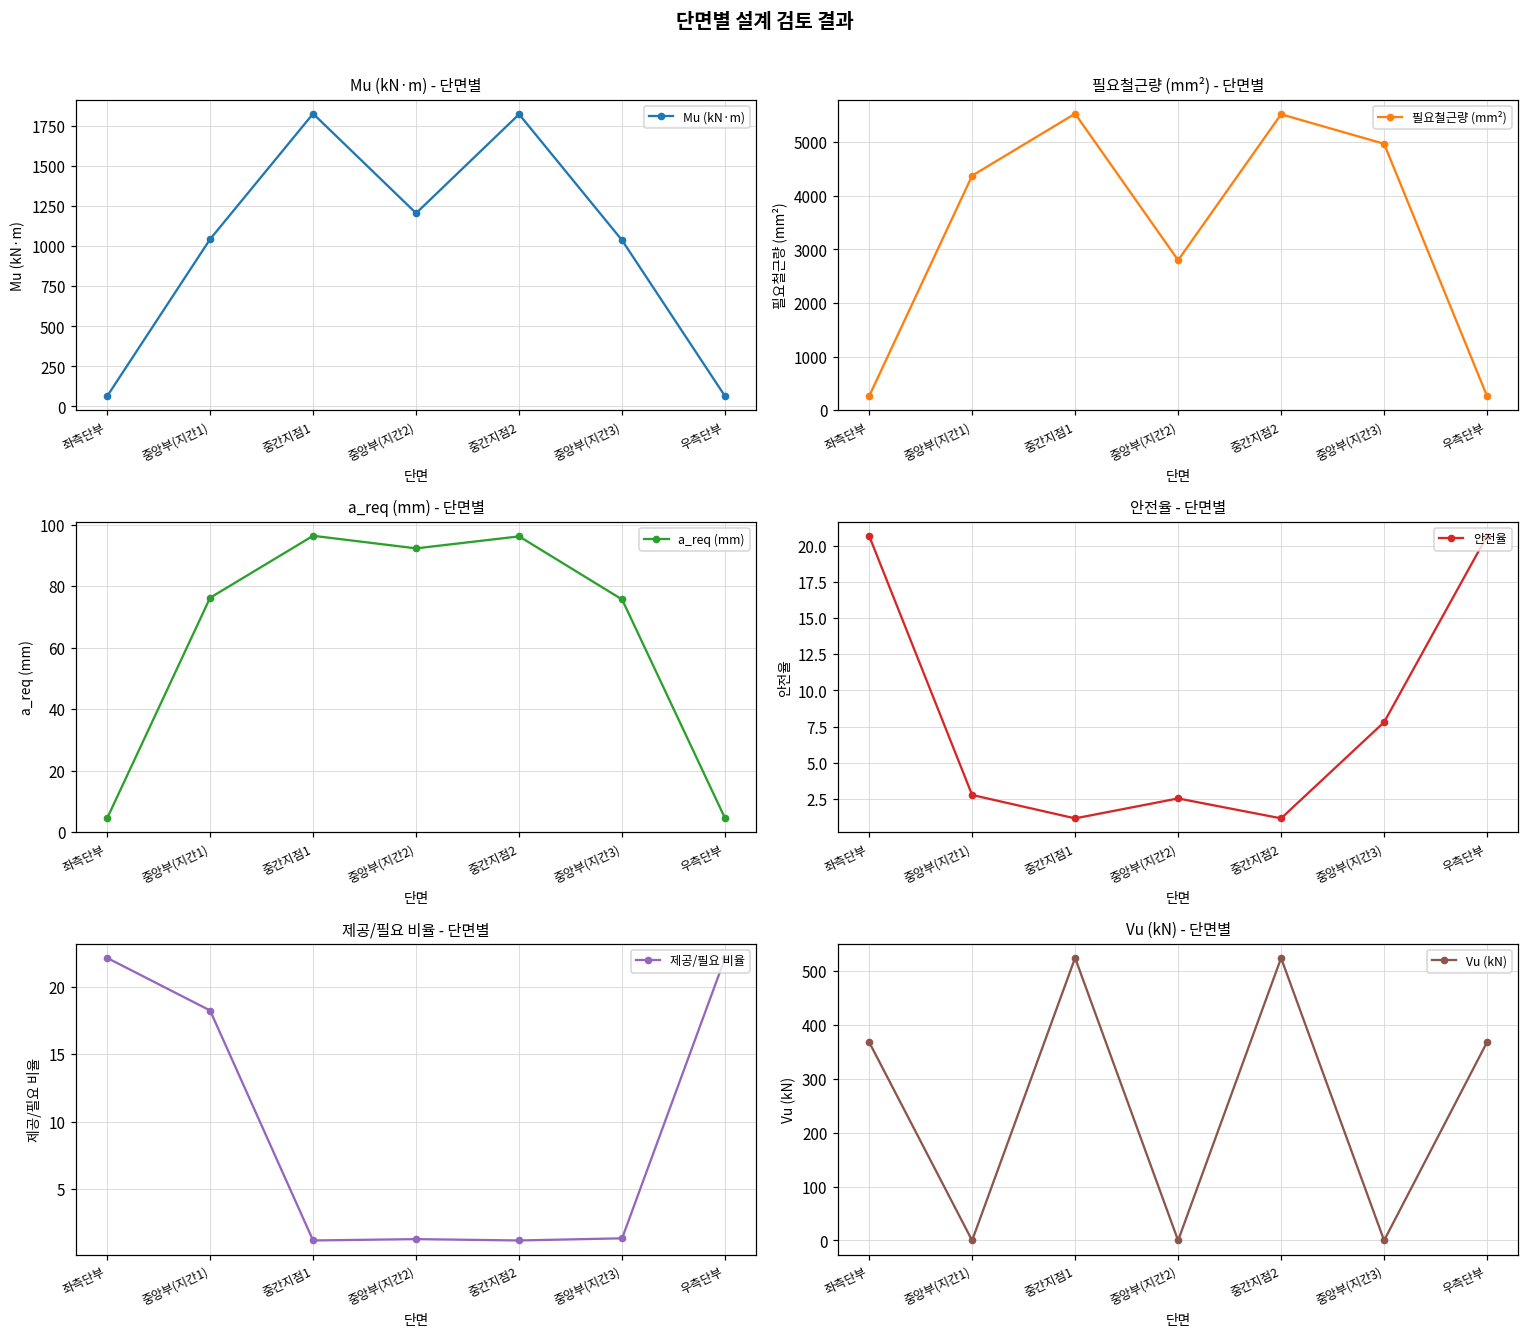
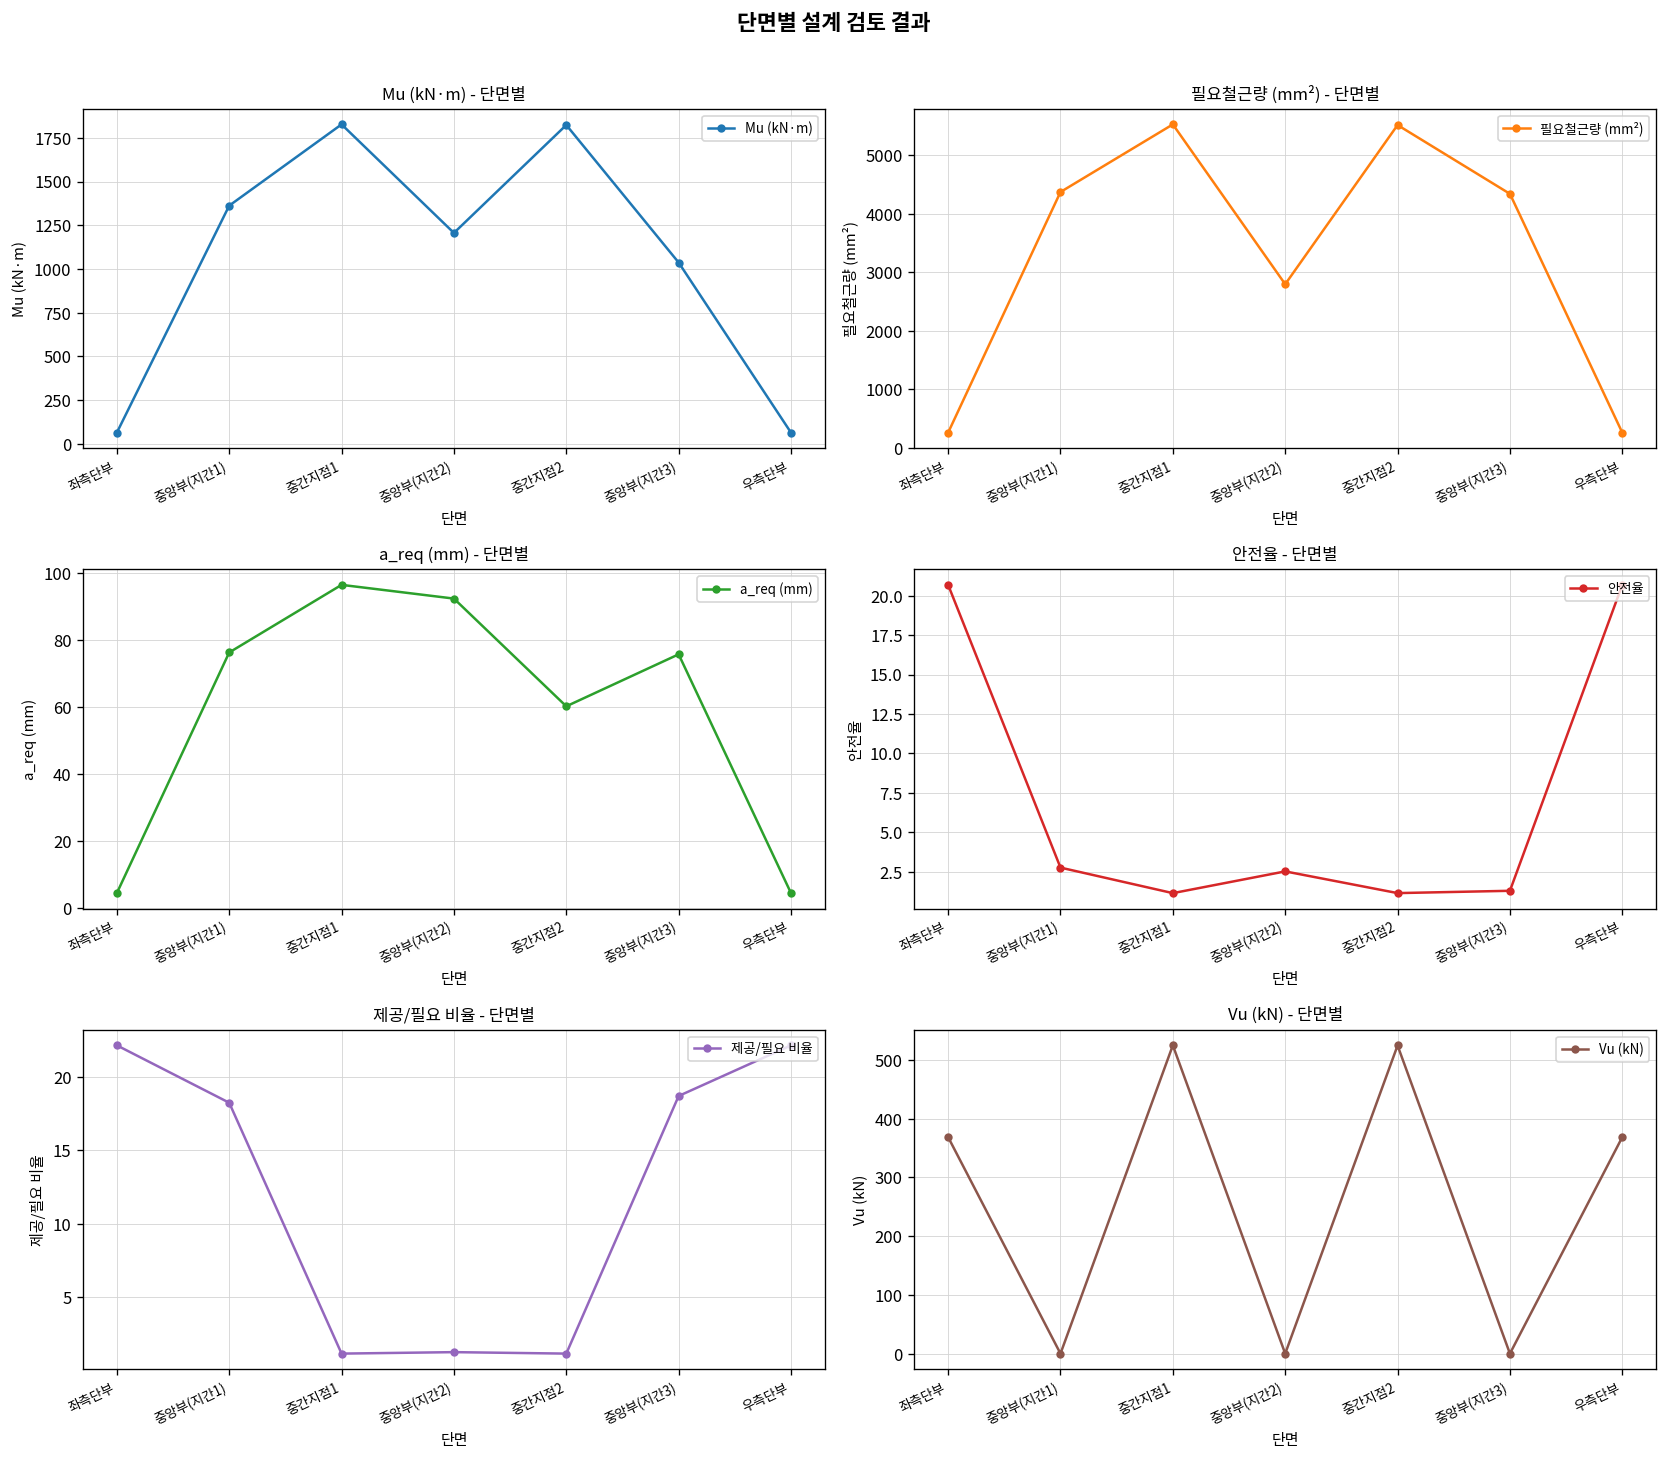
Mu (kN·m) - 단면별, 중앙부(지간1): 1040 -> 1360
필요철근량 (mm²) - 단면별, 중앙부(지간3): 5000 -> 4300
a_req (mm) - 단면별, 중간지점2: 96 -> 60
안전율 - 단면별, 중앙부(지간3): 7.8 -> 1.3
제공/필요 비율 - 단면별, 중앙부(지간3): 1.3 -> 18.7
